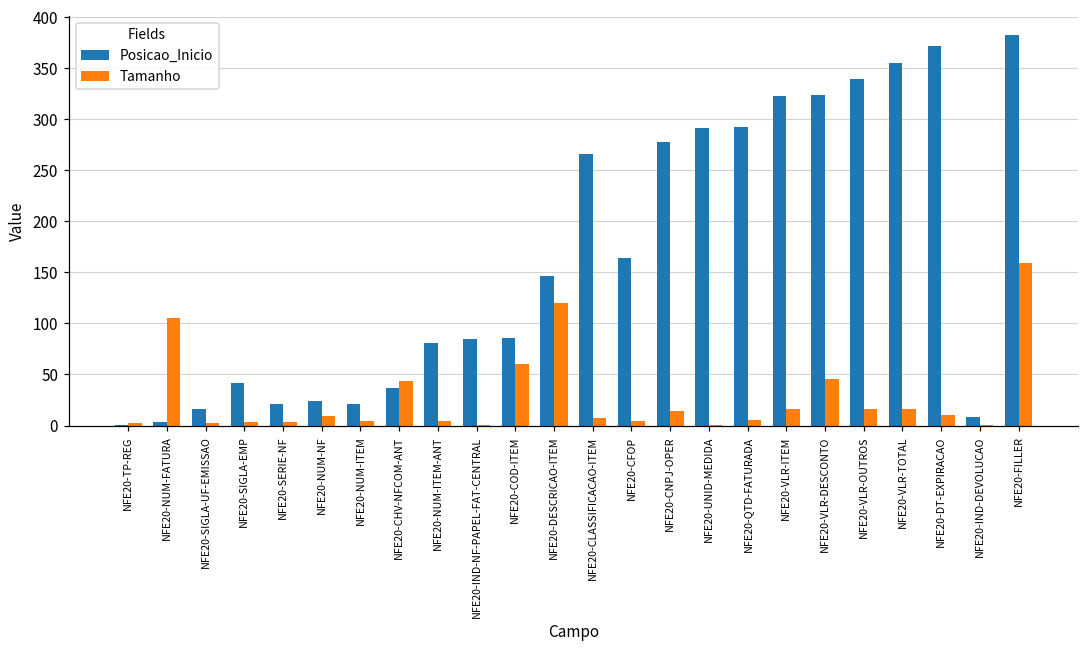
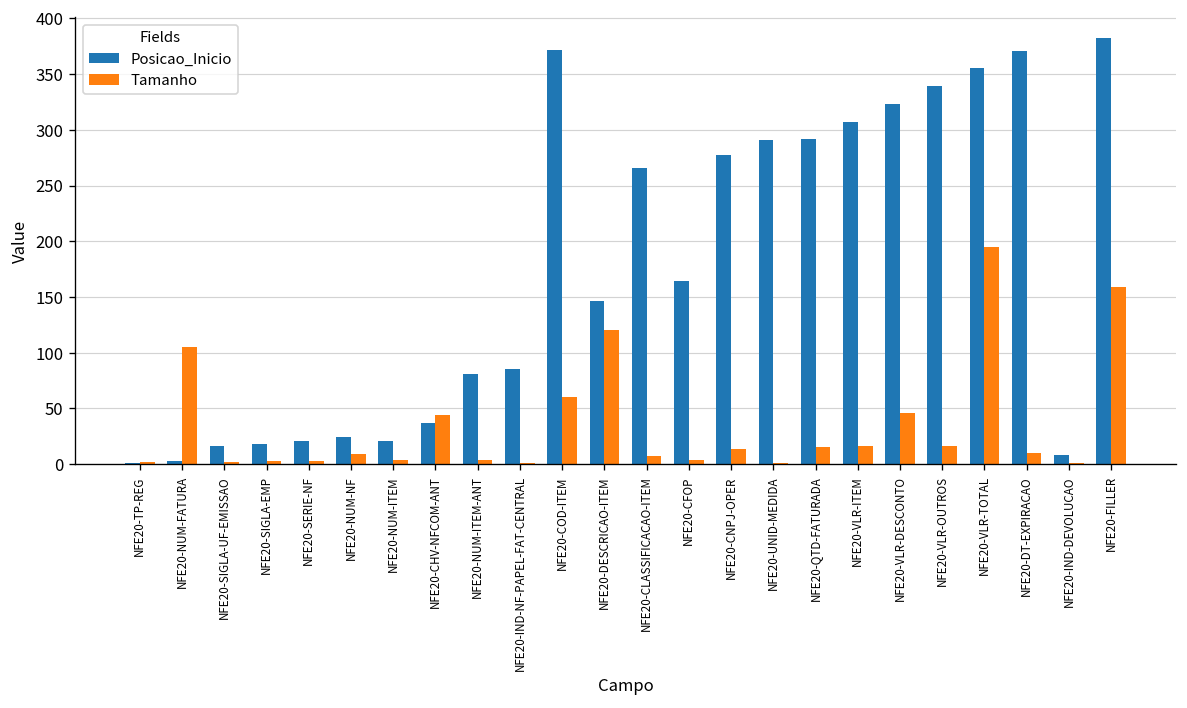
Posicao_Inicio, NFE20-SIGLA-EMP: 40 -> 20
Posicao_Inicio, NFE20-COD-ITEM: 90 -> 370
Tamanho, NFE20-QTD-FATURADA: 10 -> 20
Posicao_Inicio, NFE20-VLR-ITEM: 320 -> 310
Tamanho, NFE20-VLR-TOTAL: 20 -> 200
